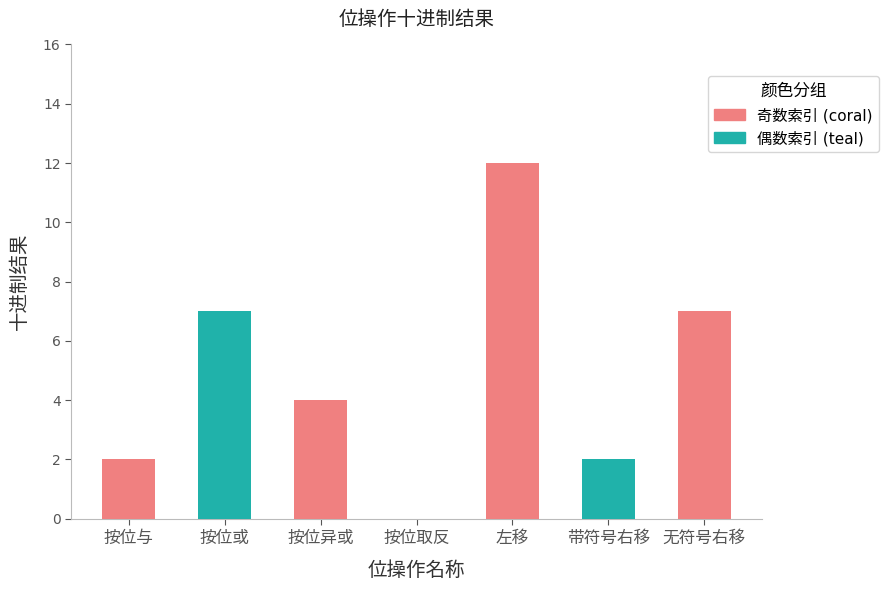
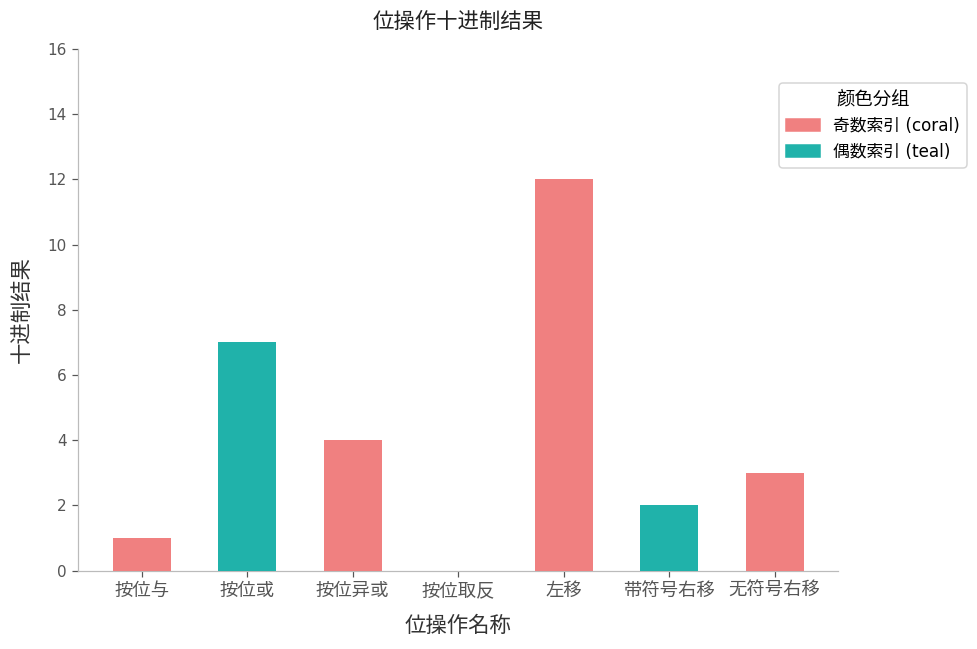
按位与: 2 -> 1
无符号右移: 7 -> 3
